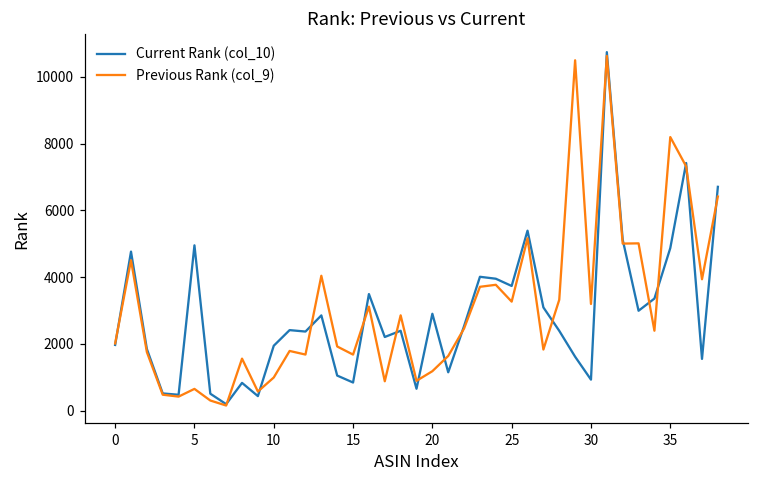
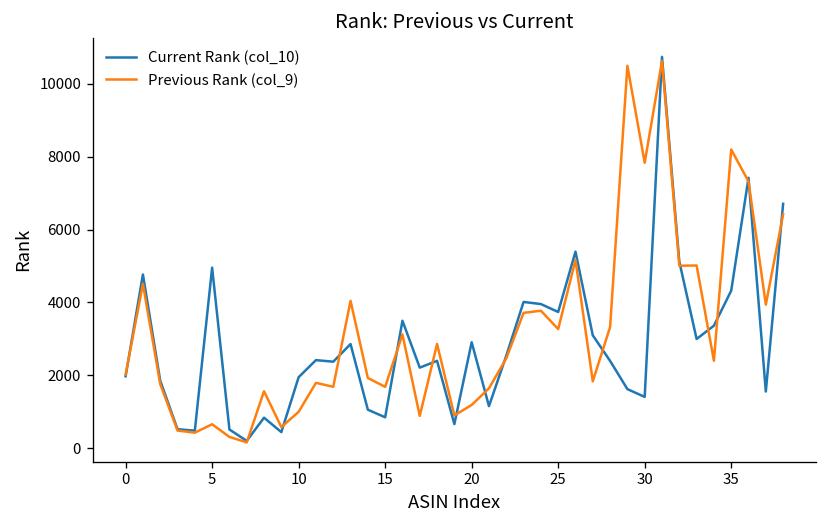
Current Rank (col_10), 30: 900 -> 1400
Previous Rank (col_9), 30: 3200 -> 7800
Current Rank (col_10), 35: 4900 -> 4300
